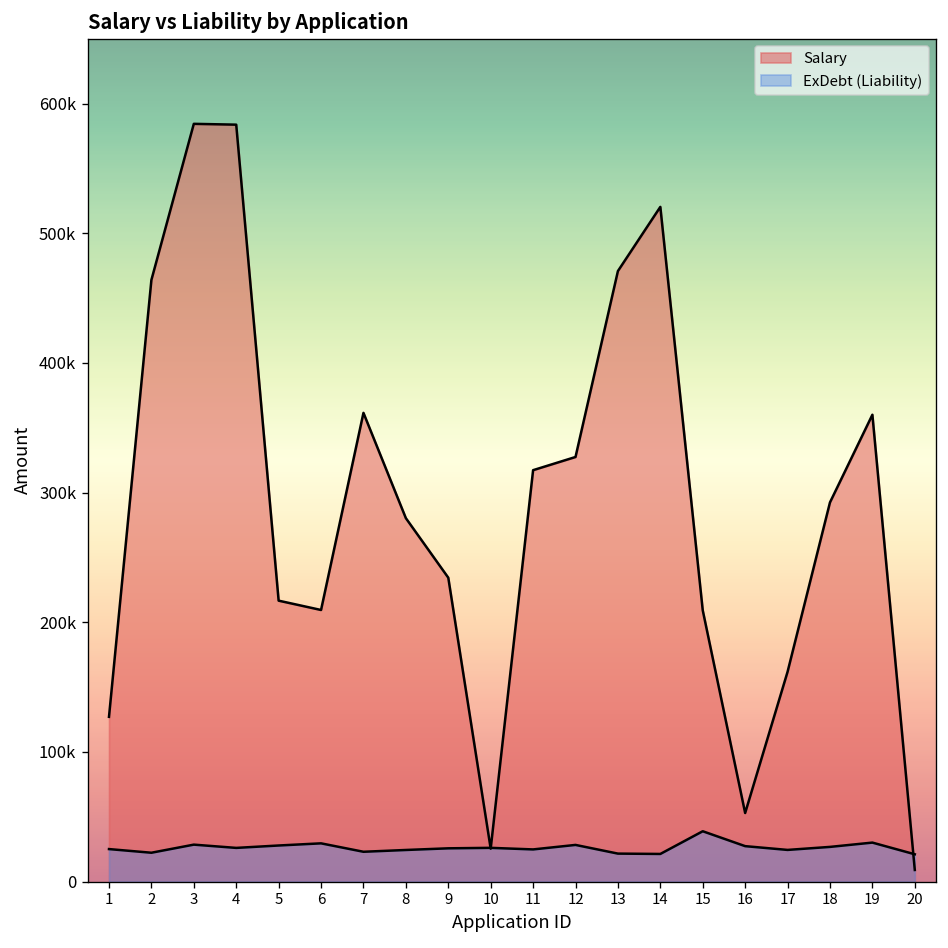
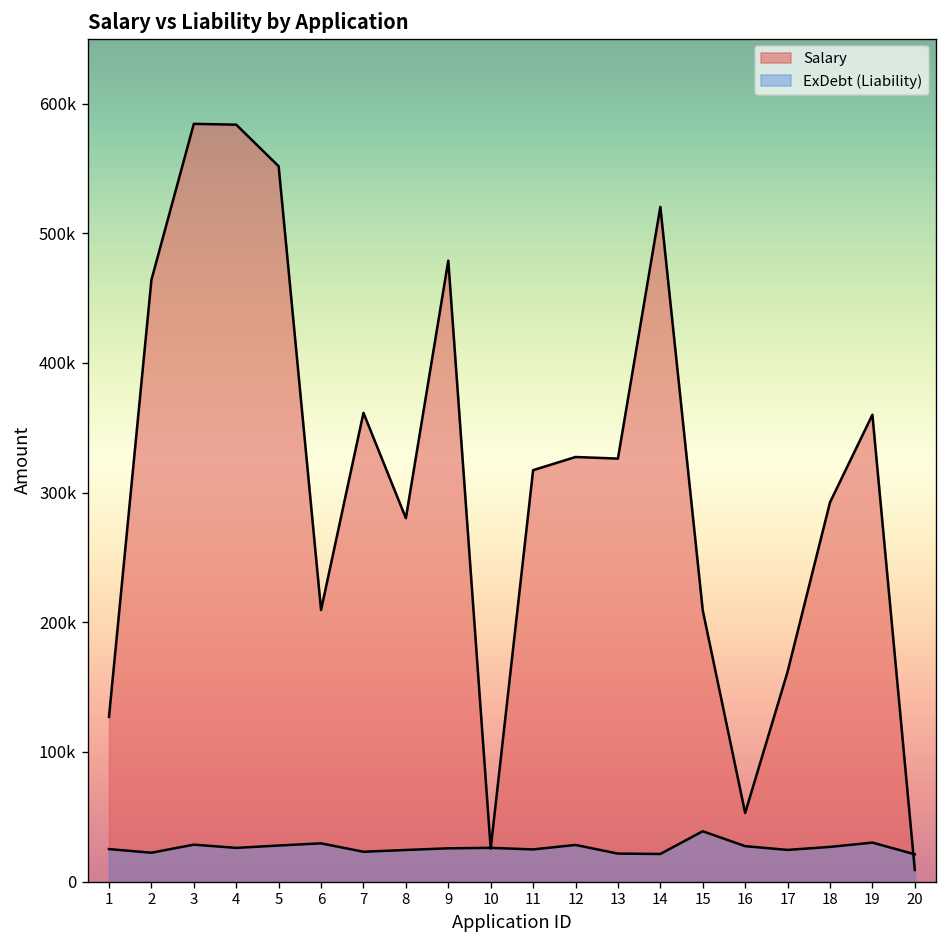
Salary, 5: 217000 -> 552000
Salary, 9: 234000 -> 479000
Salary, 13: 471000 -> 326000
